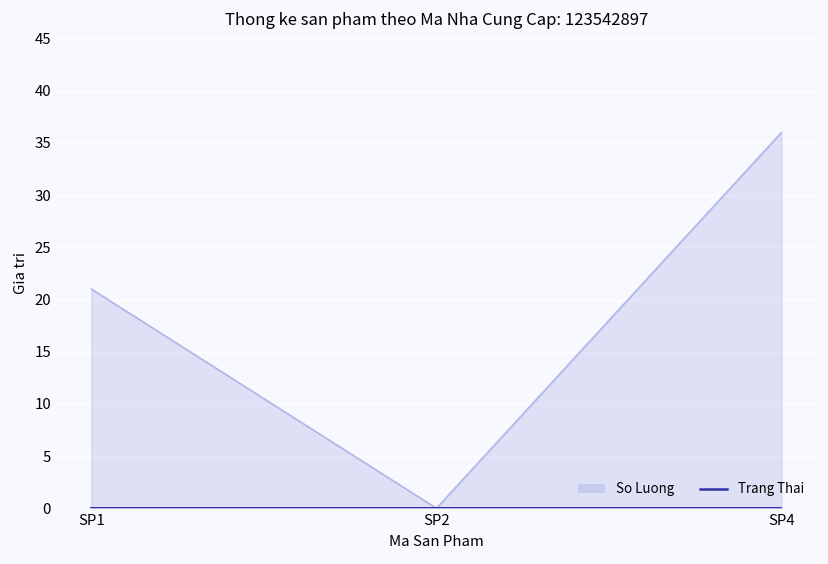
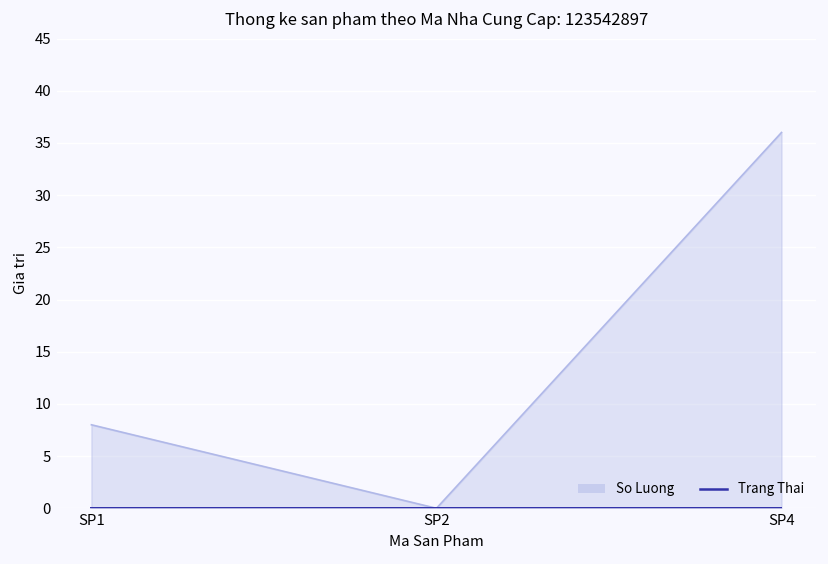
So Luong, SP1: 21 -> 8
